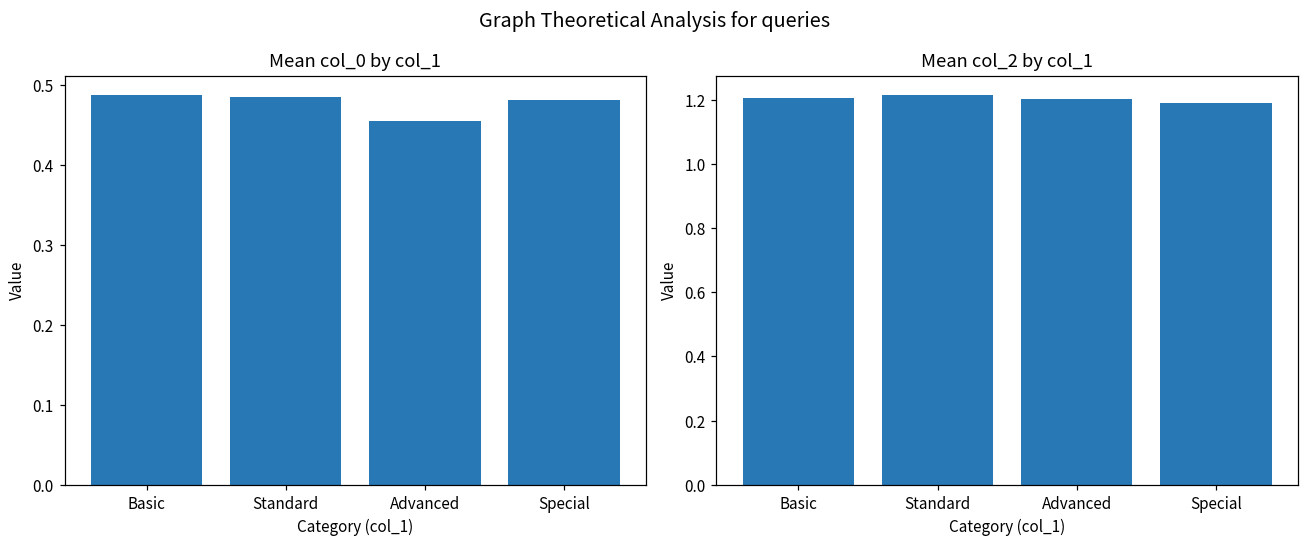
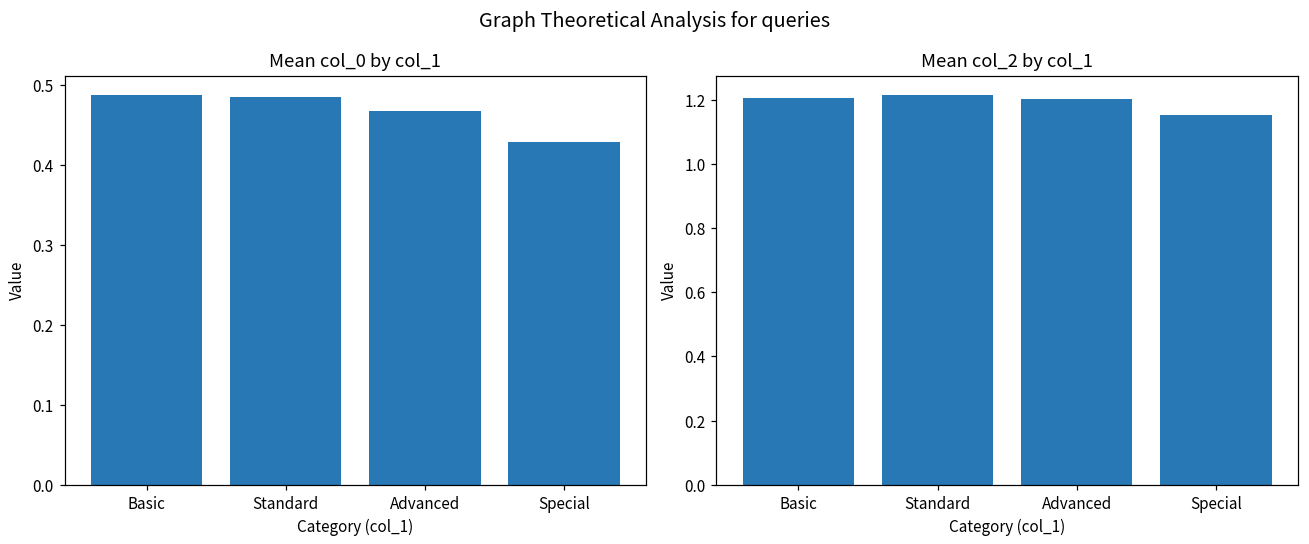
Mean col_0 by col_1, Advanced: 0.45 -> 0.47
Mean col_0 by col_1, Special: 0.48 -> 0.43
Mean col_2 by col_1, Special: 1.19 -> 1.15
